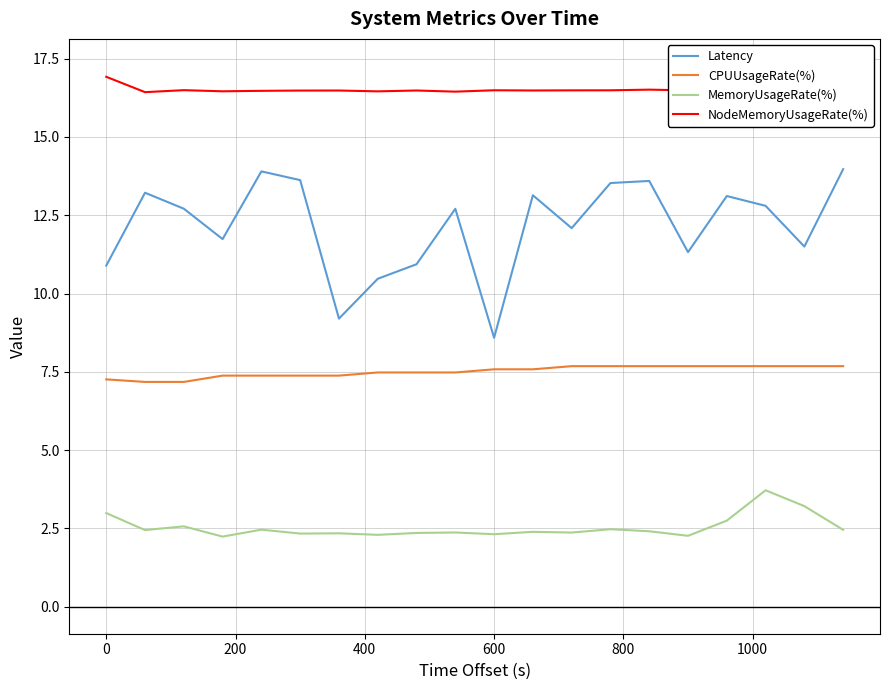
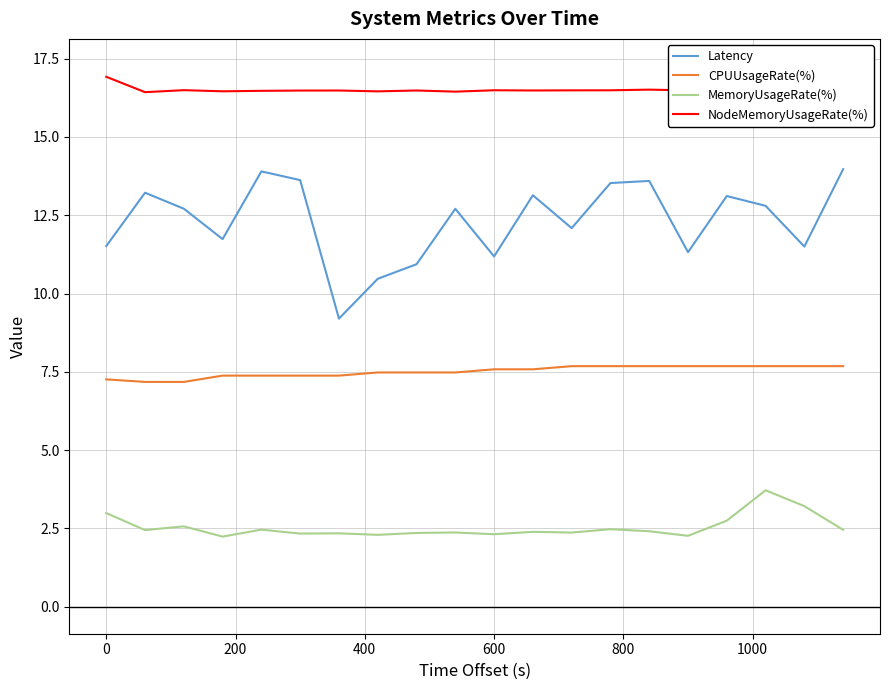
Latency, 0: 10.9 -> 11.5
Latency, 600: 8.6 -> 11.2
